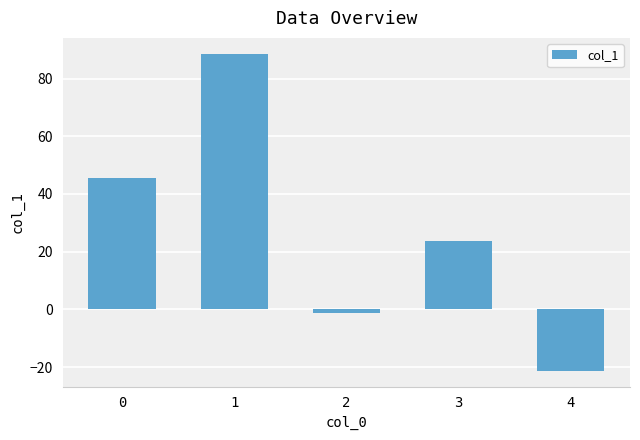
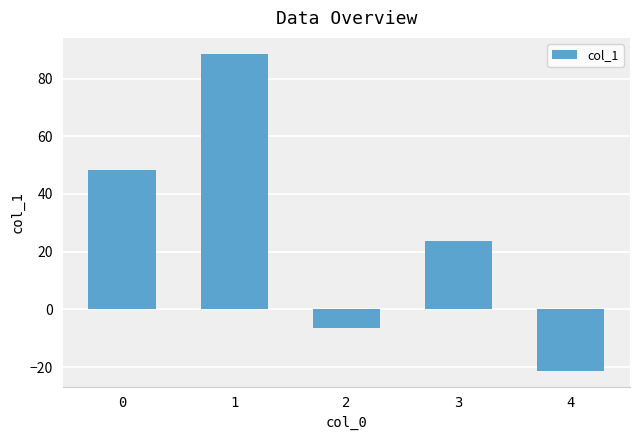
0: 46 -> 48
2: -1 -> -6
